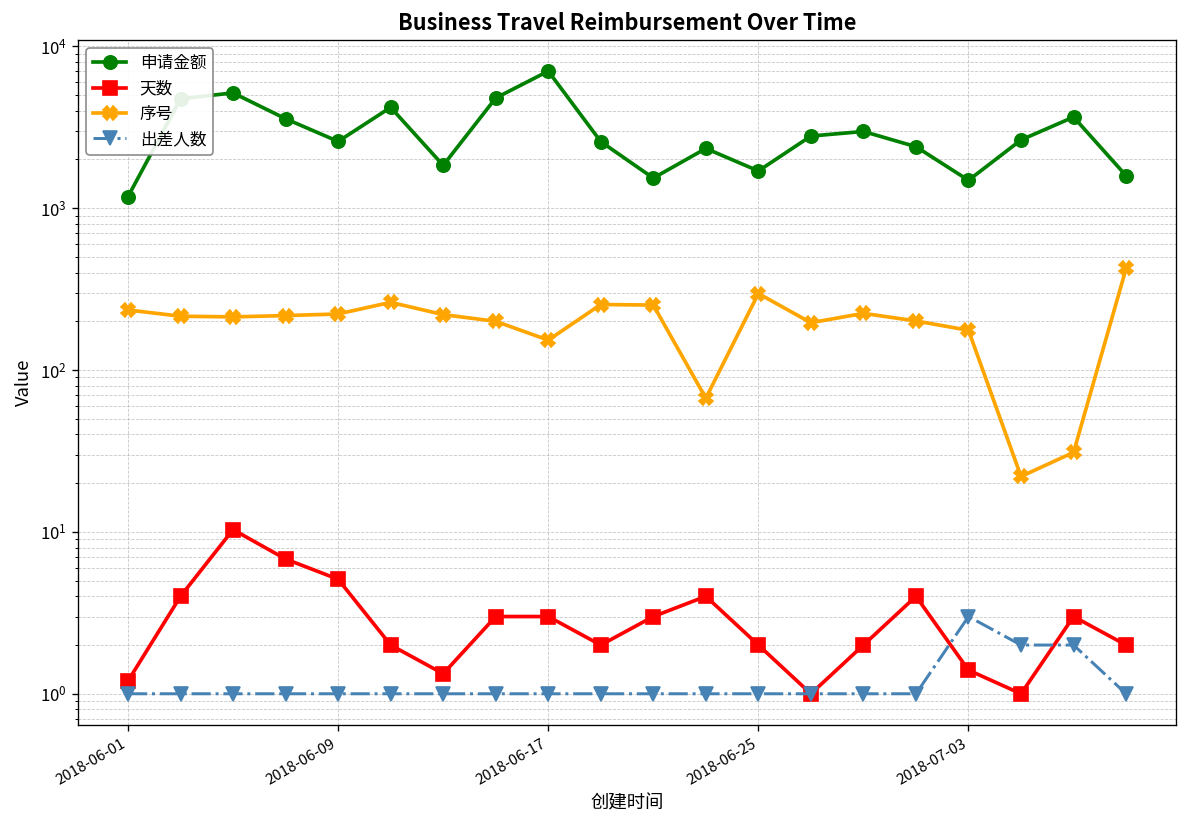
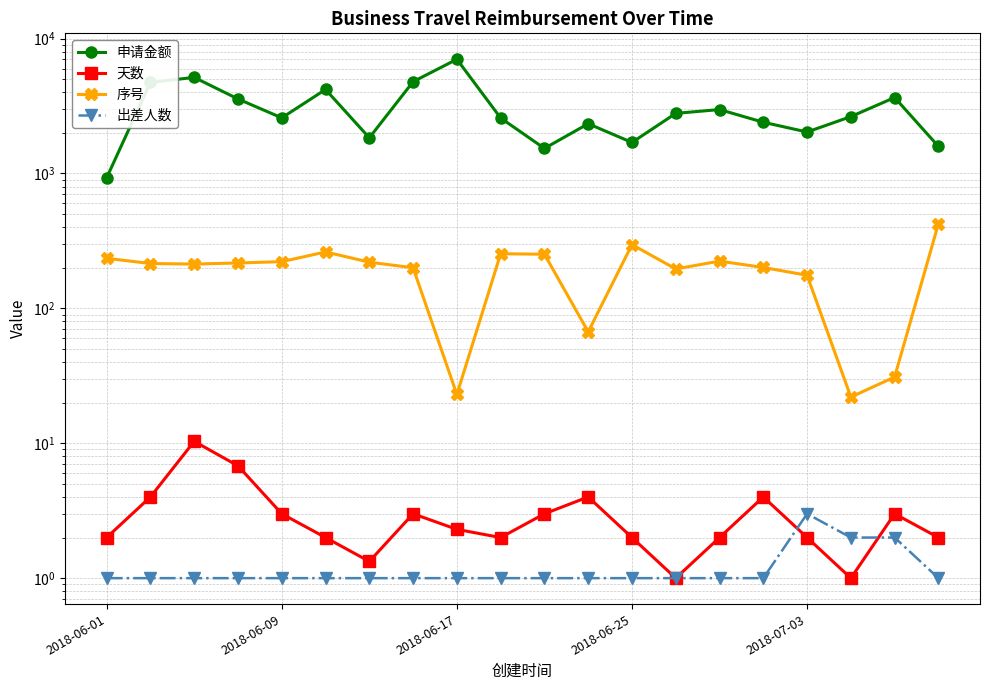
申请金额, 2018-06-01: 1200 -> 900
天数, 2018-06-01: 1.2 -> 2.0
天数, 2018-06-09: 5.1 -> 3.0
天数, 2018-06-17: 3.0 -> 2.3
序号, 2018-06-17: 150 -> 23
申请金额, 2018-07-03: 1500 -> 2000
天数, 2018-07-03: 1.4 -> 2.0
